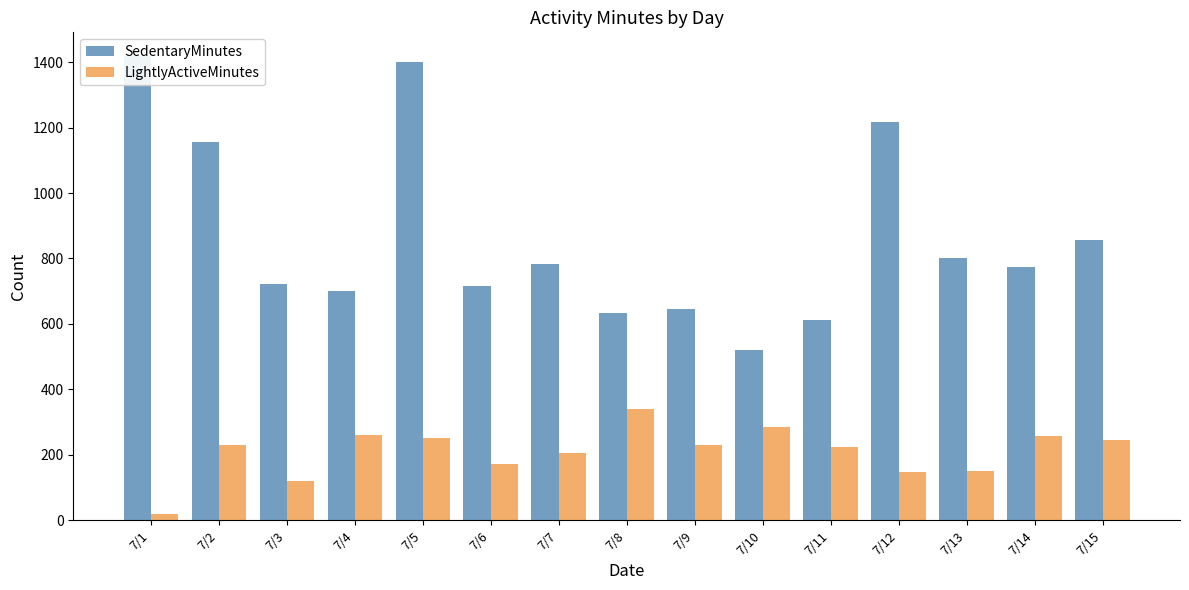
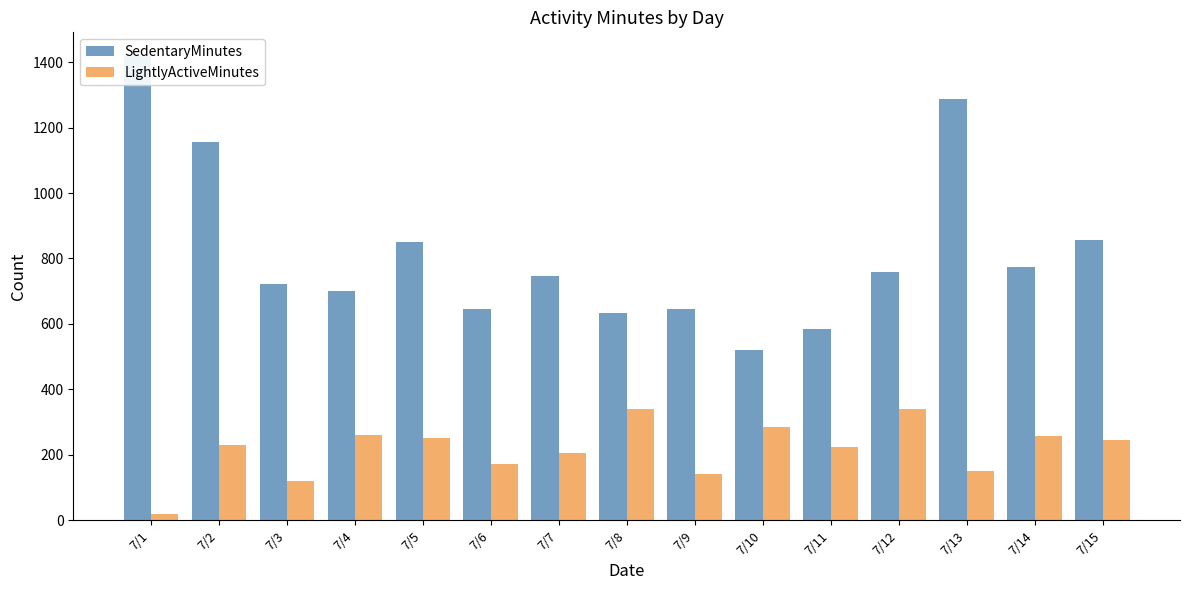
SedentaryMinutes, 7/5: 1400 -> 850
SedentaryMinutes, 7/6: 720 -> 650
SedentaryMinutes, 7/7: 780 -> 750
LightlyActiveMinutes, 7/9: 230 -> 140
SedentaryMinutes, 7/11: 610 -> 580
SedentaryMinutes, 7/12: 1220 -> 760
LightlyActiveMinutes, 7/12: 150 -> 340
SedentaryMinutes, 7/13: 800 -> 1290
